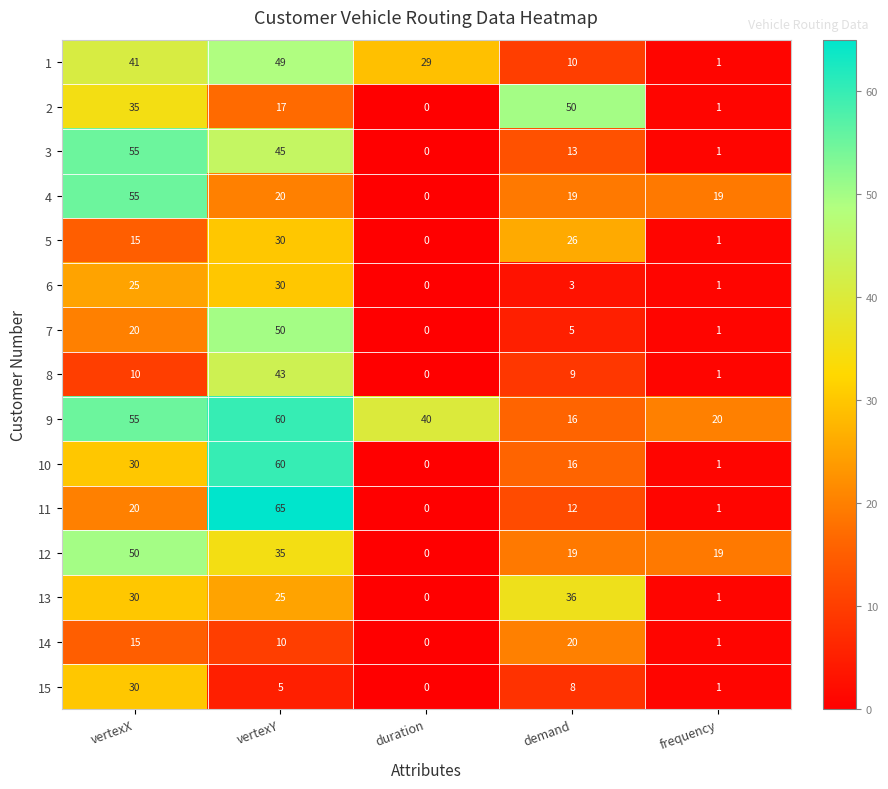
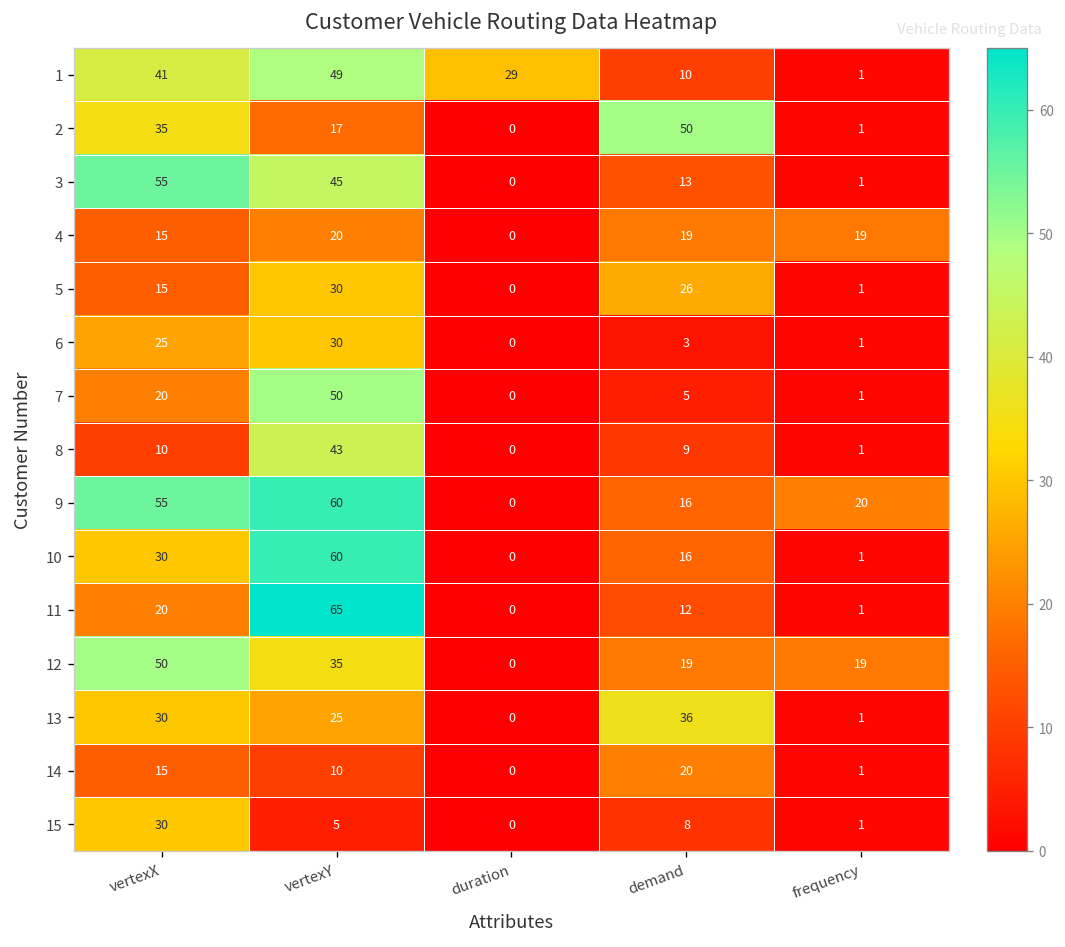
4, vertexX: 55 -> 15
9, duration: 40 -> 0
